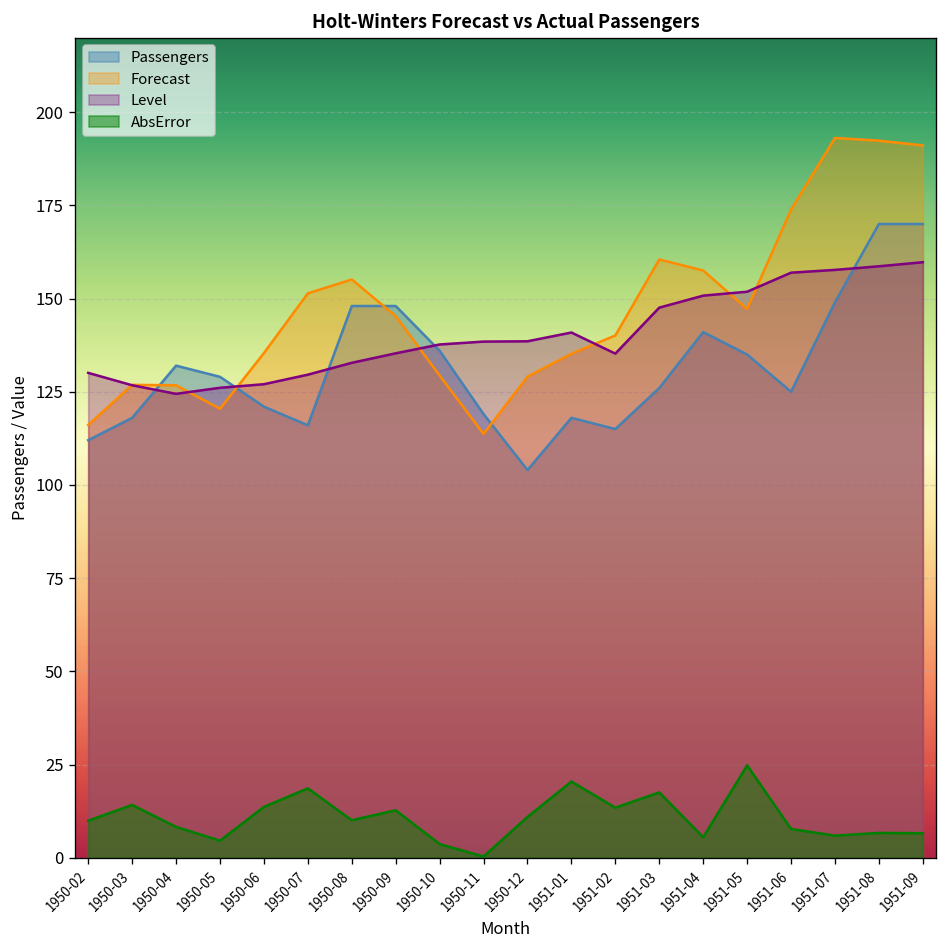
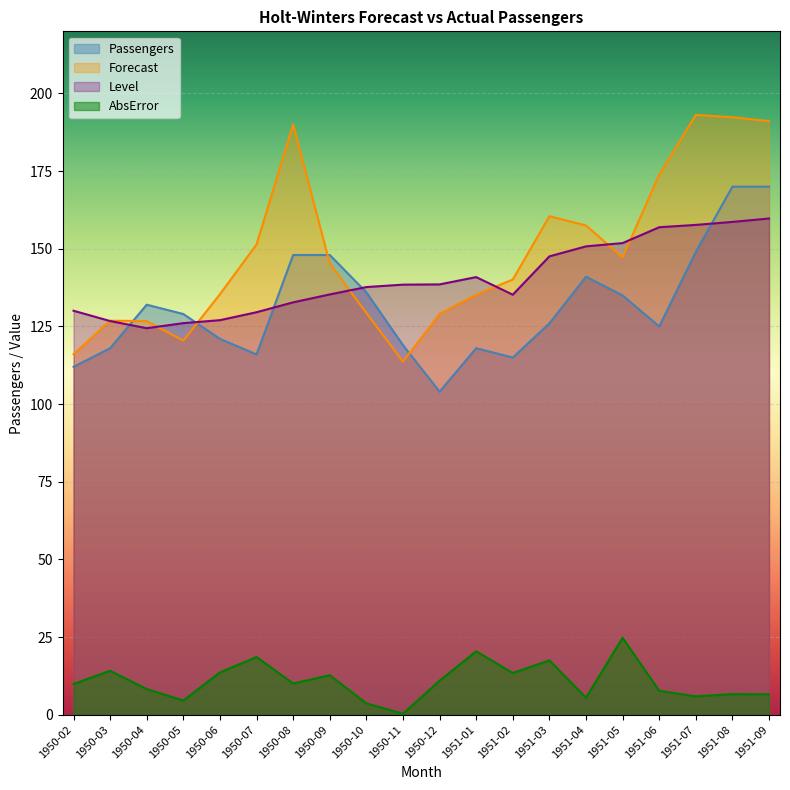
Forecast, 1950-08: 155 -> 190
